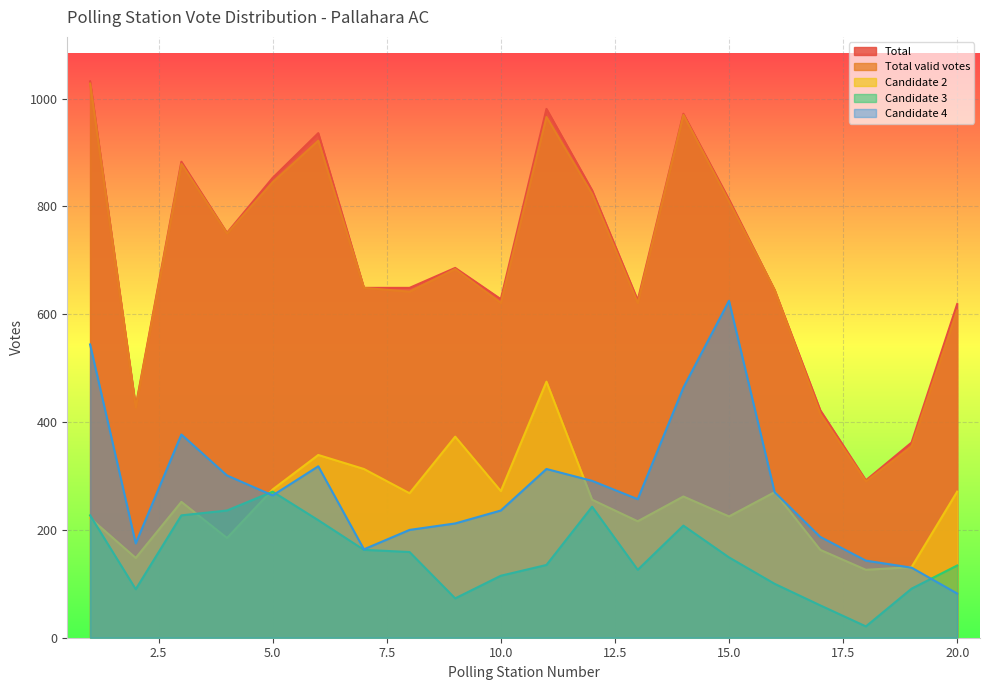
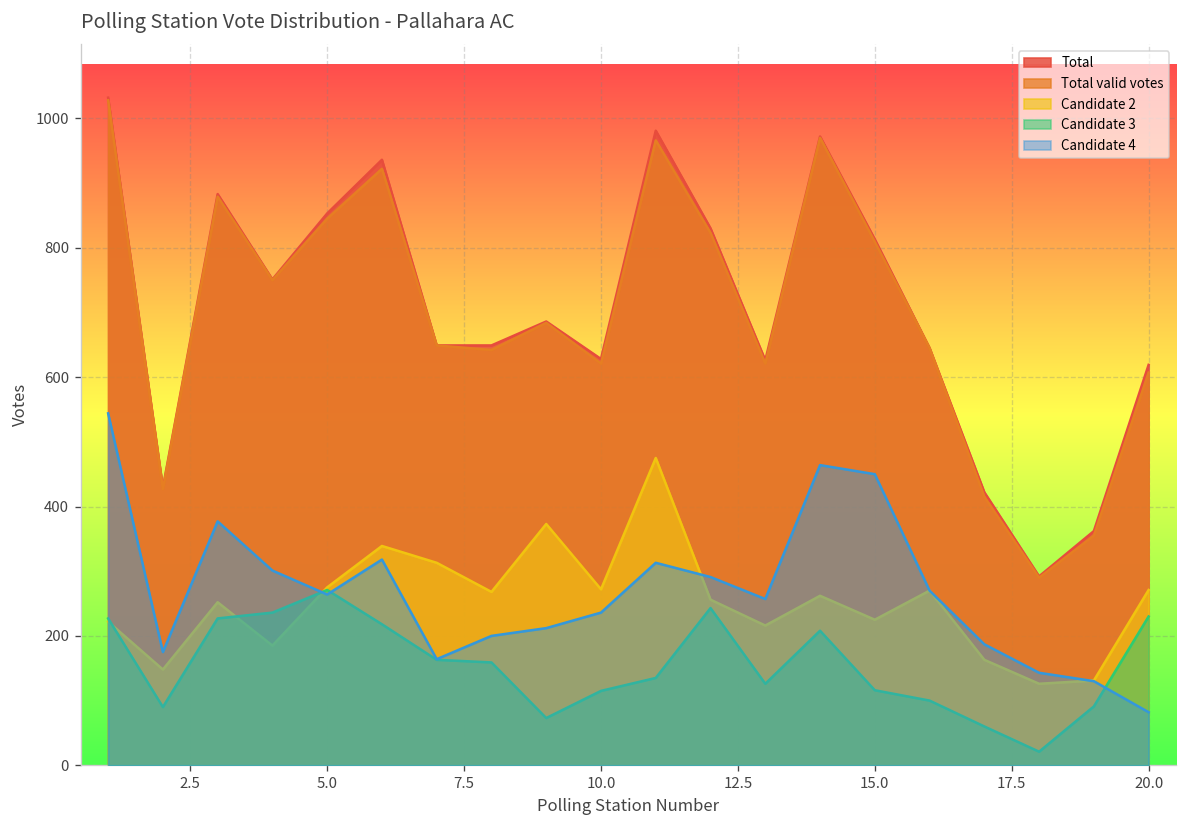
Candidate 3, 15.0: 150 -> 120
Candidate 4, 15.0: 630 -> 450
Candidate 3, 20.0: 130 -> 230
